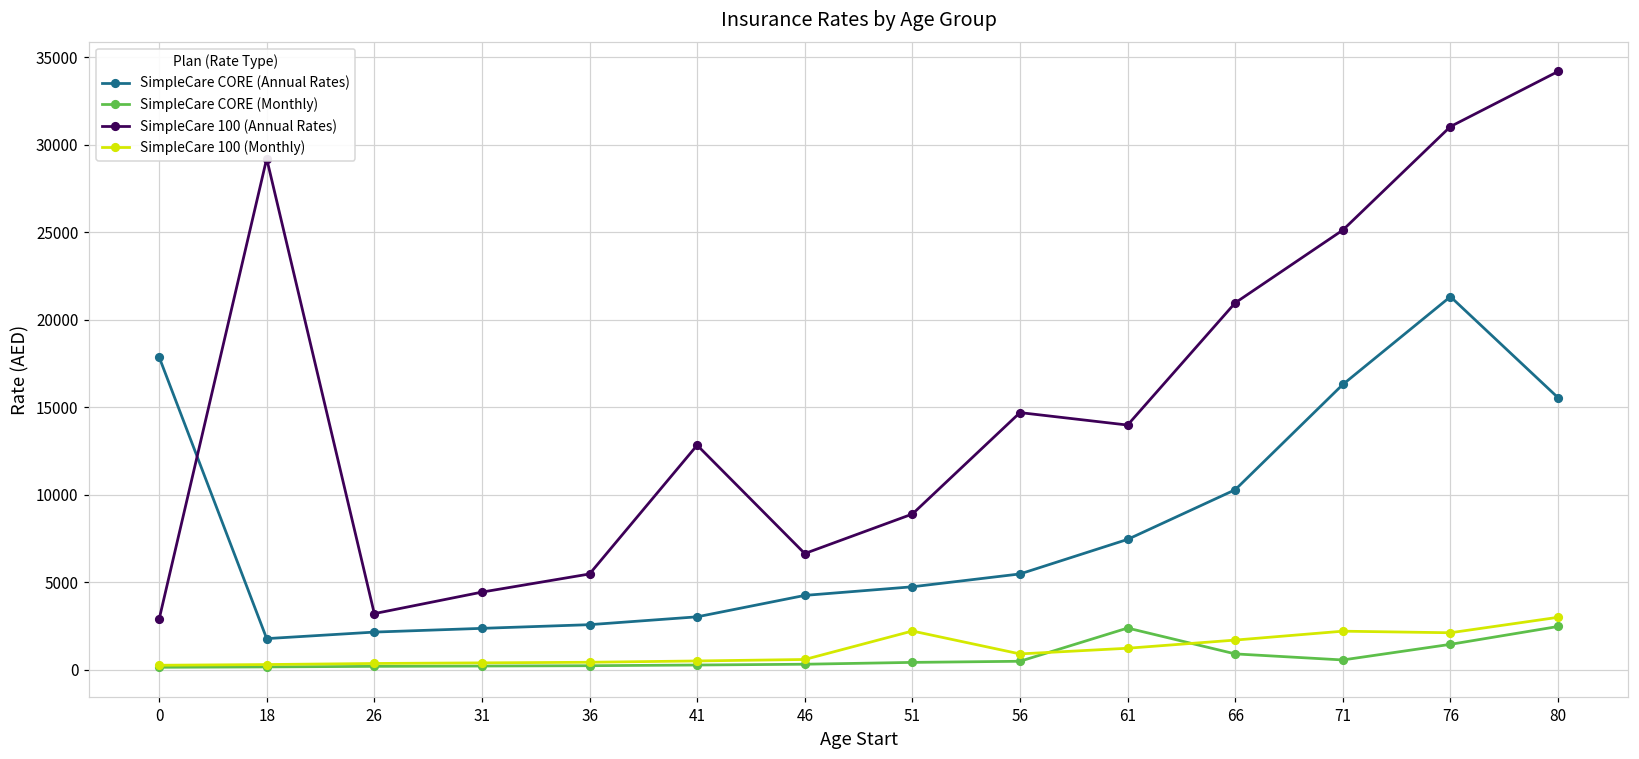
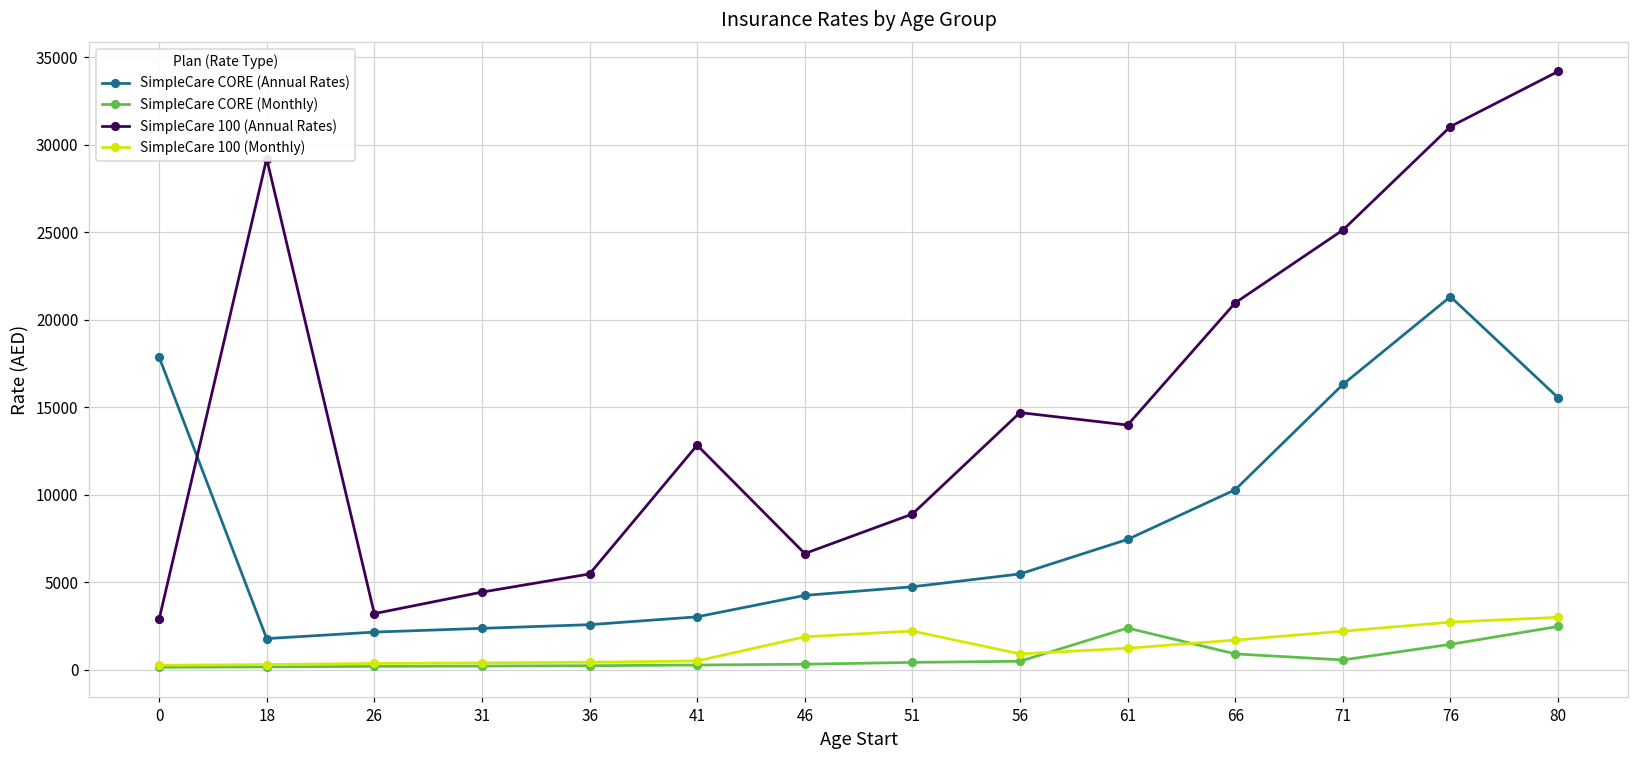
SimpleCare 100 (Monthly), 46: 600 -> 1900
SimpleCare 100 (Monthly), 76: 2100 -> 2700
